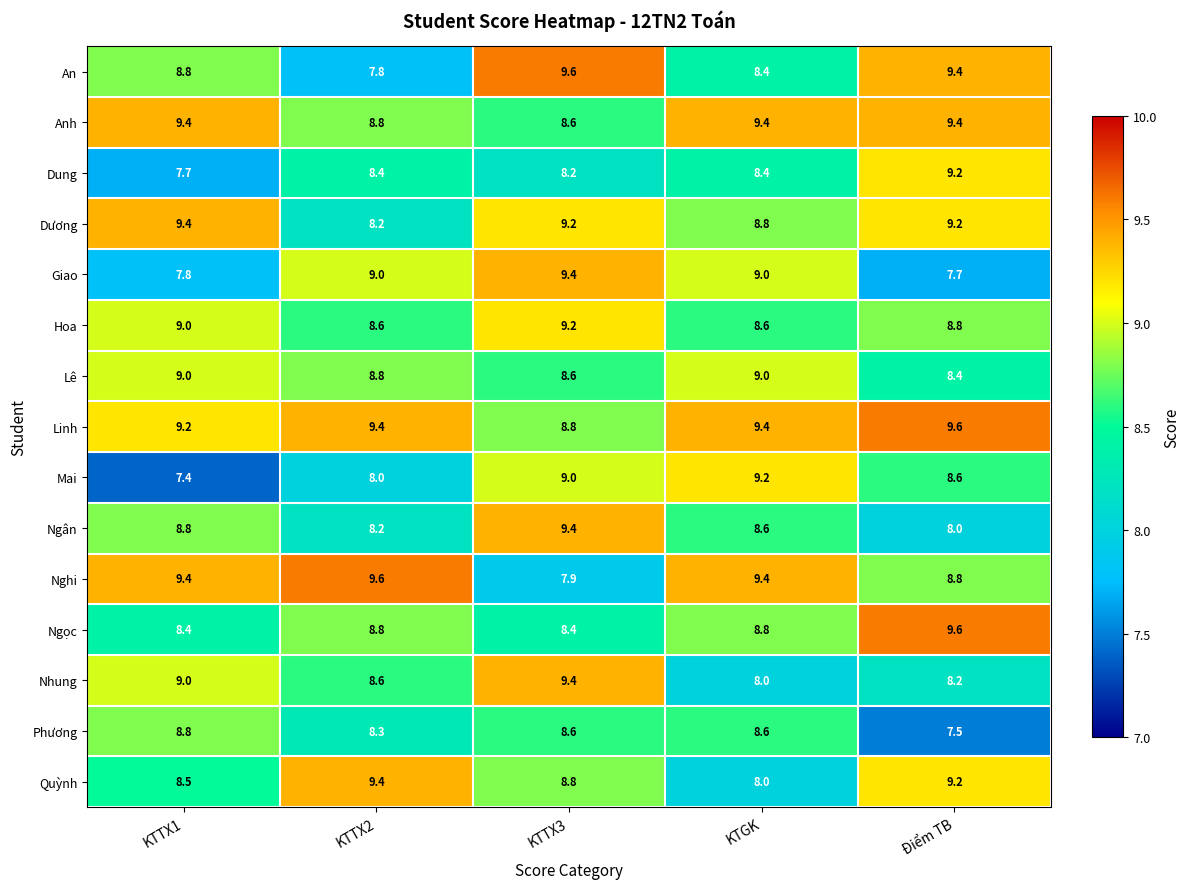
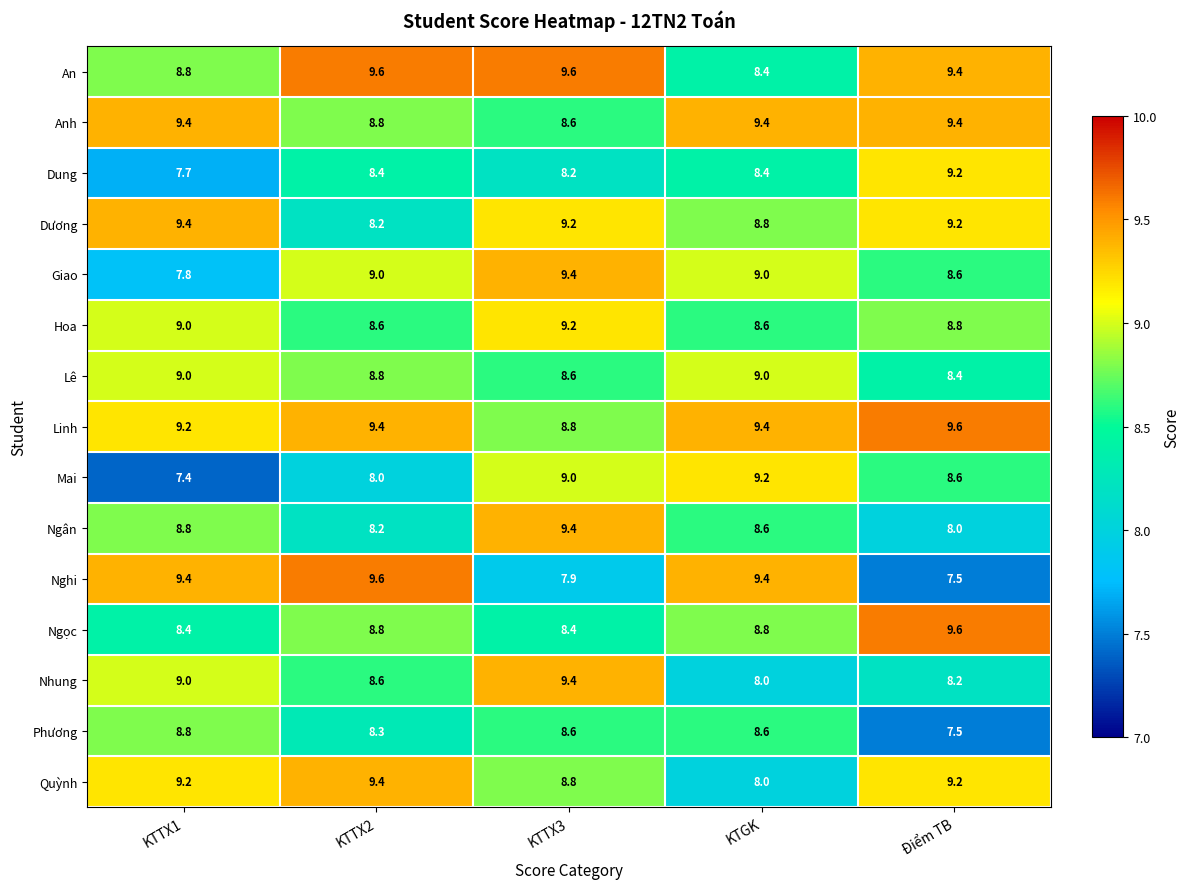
An, KTTX2: 7.8 -> 9.6
Giao, Điểm TB: 7.7 -> 8.6
Nghi, Điểm TB: 8.8 -> 7.5
Quỳnh, KTTX1: 8.5 -> 9.2
